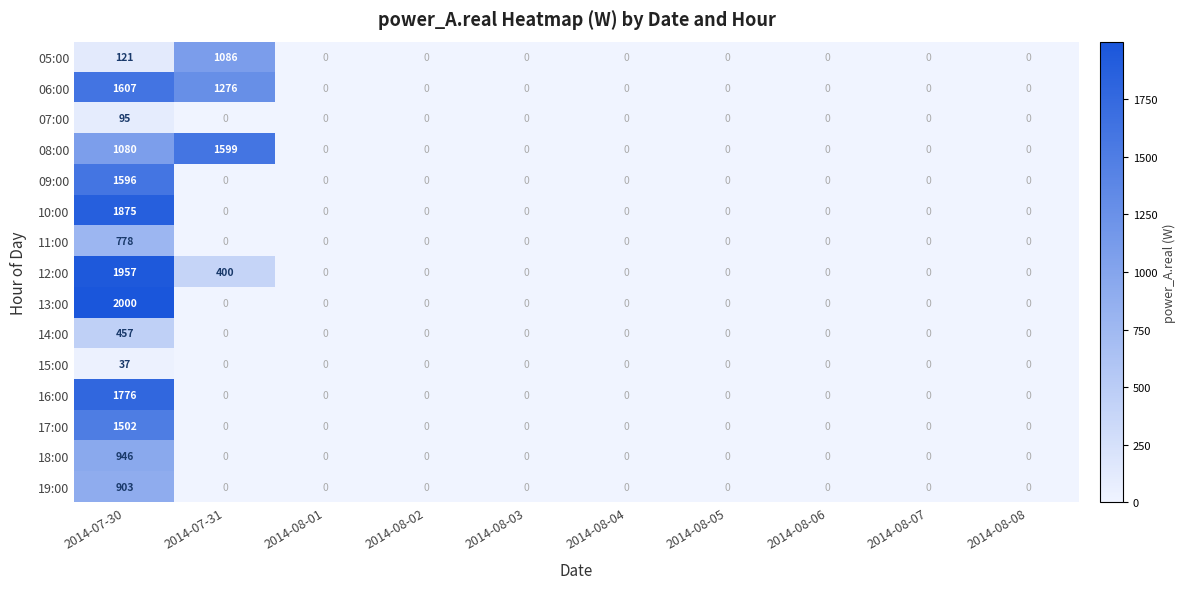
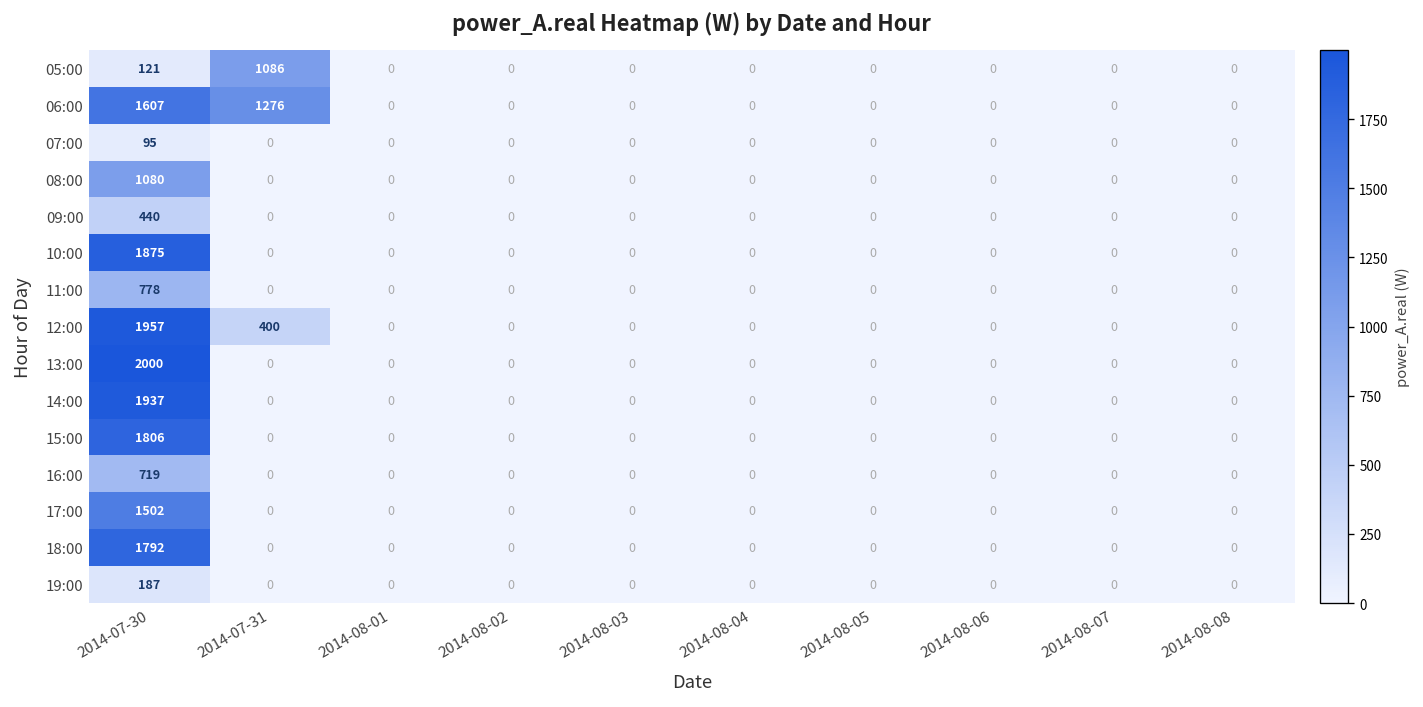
08:00, 2014-07-31: 1599 -> 0
09:00, 2014-07-30: 1596 -> 440
14:00, 2014-07-30: 457 -> 1937
15:00, 2014-07-30: 37 -> 1806
16:00, 2014-07-30: 1776 -> 719
18:00, 2014-07-30: 946 -> 1792
19:00, 2014-07-30: 903 -> 187
